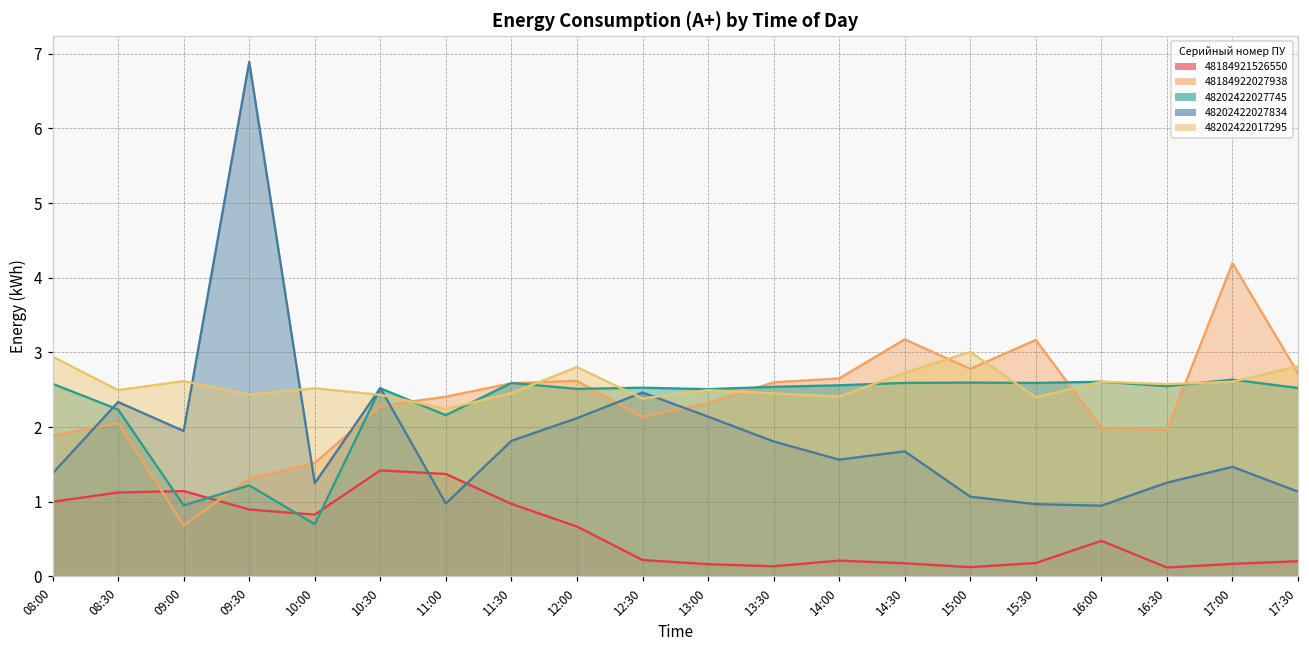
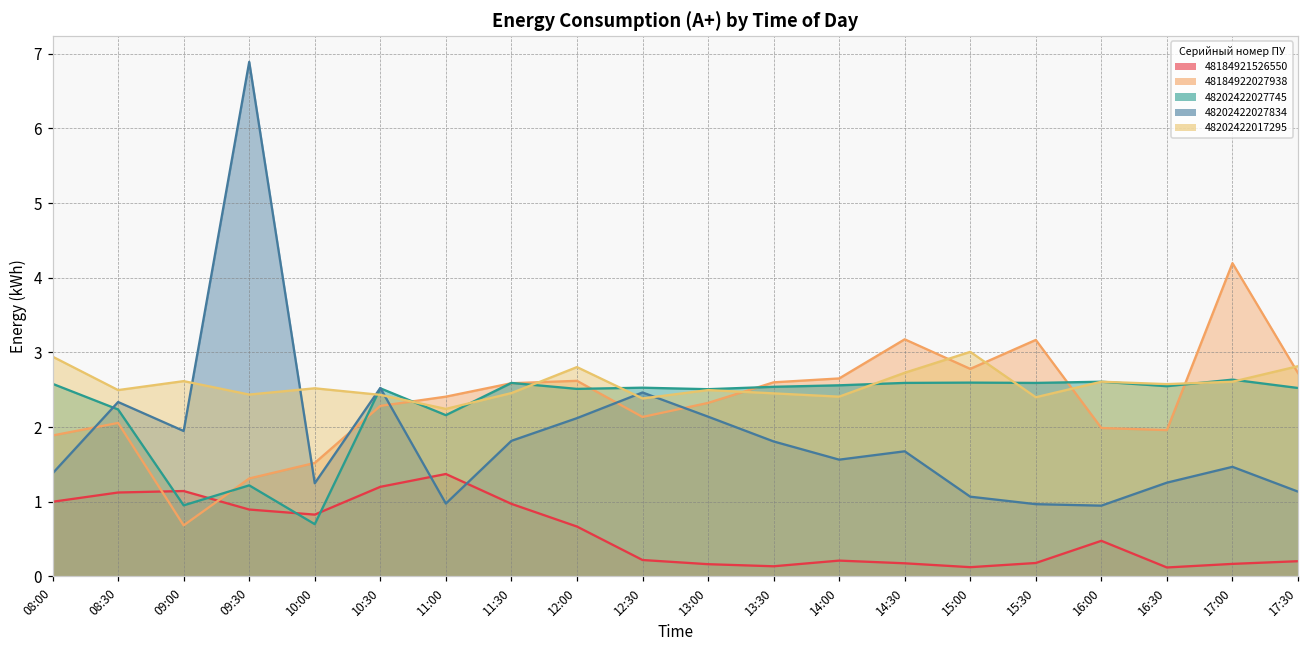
48184921526550, 10:30: 1.4 -> 1.2
